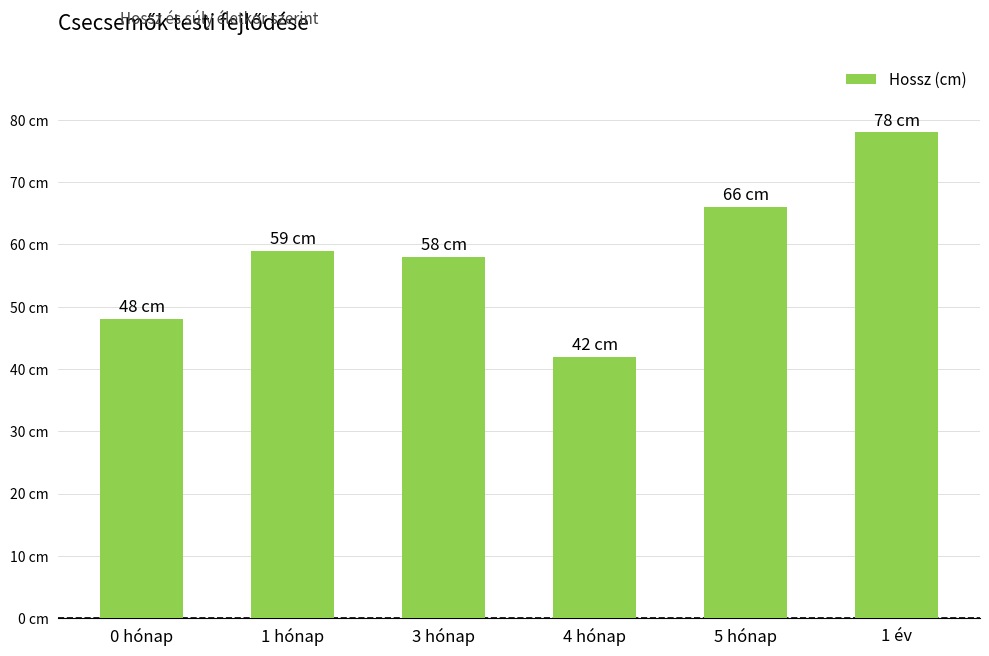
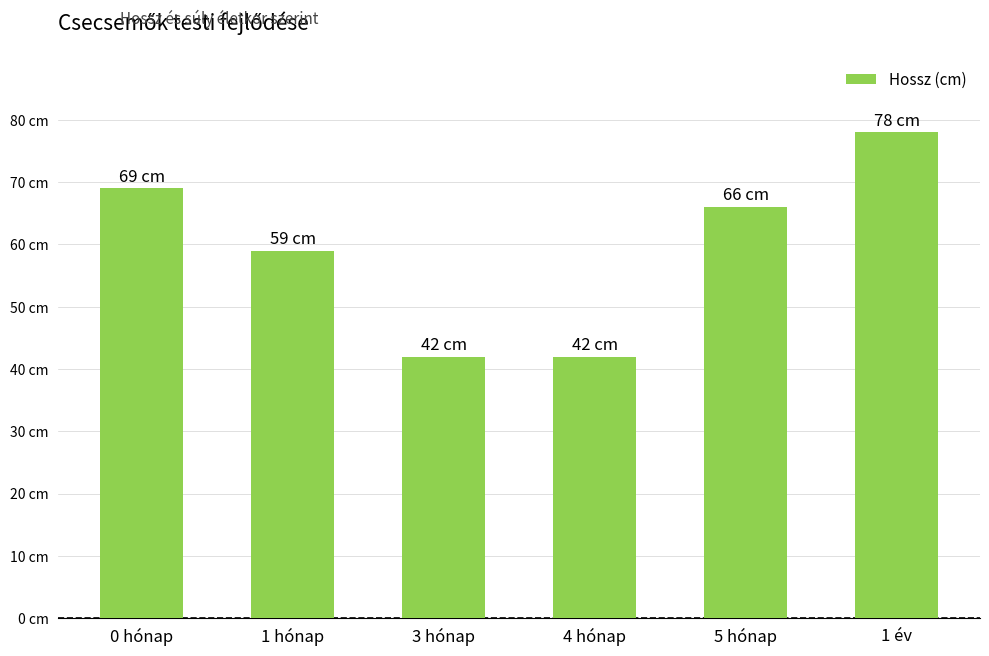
0 hónap: 48 -> 69
3 hónap: 58 -> 42
